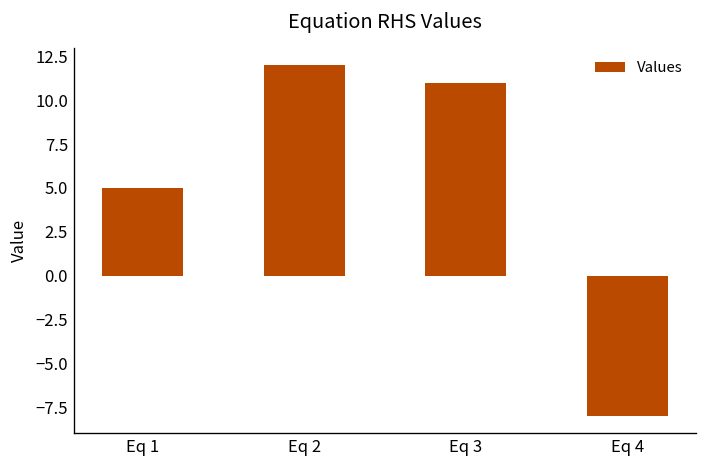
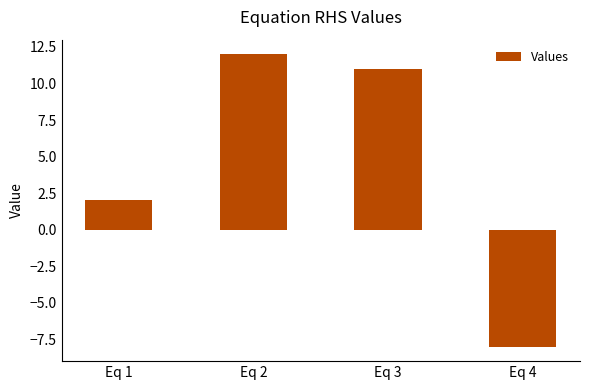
Eq 1: 5 -> 2
